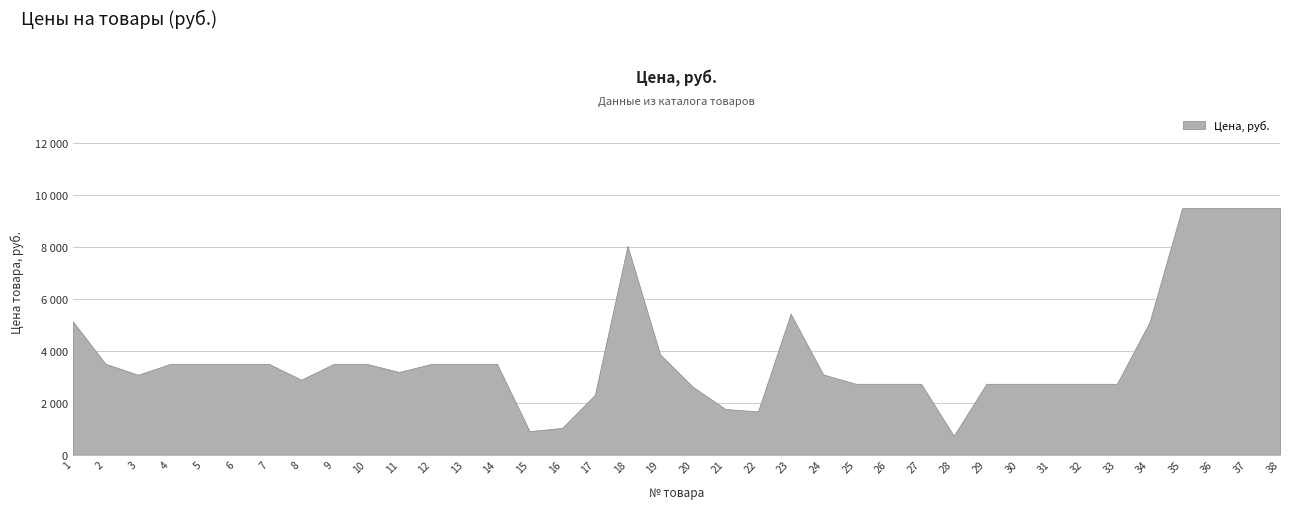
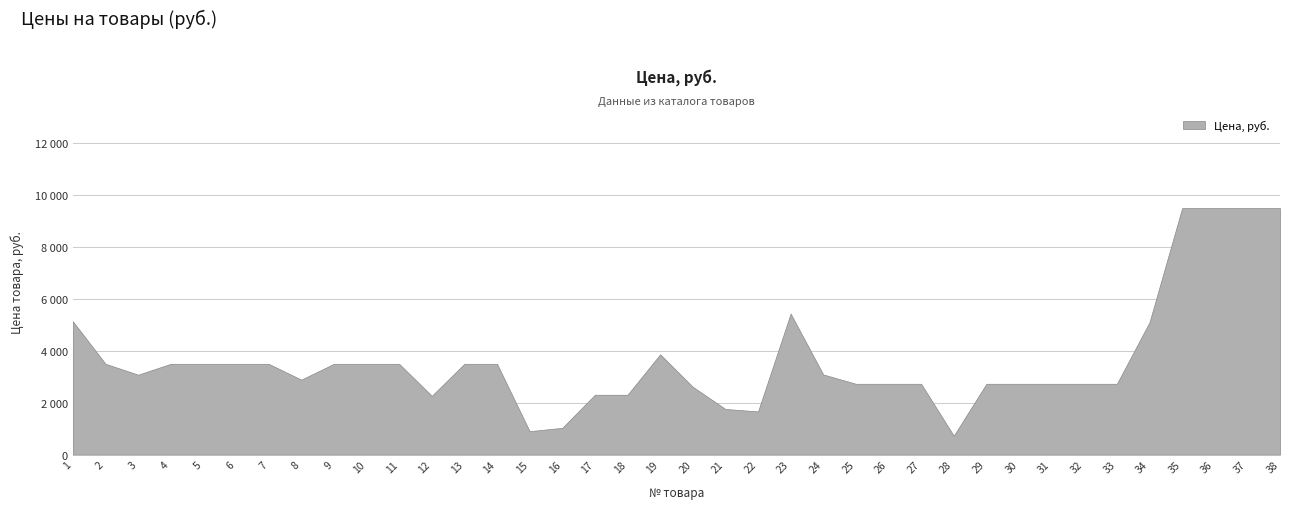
11: 3200 -> 3500
12: 3500 -> 2300
18: 8000 -> 2300
